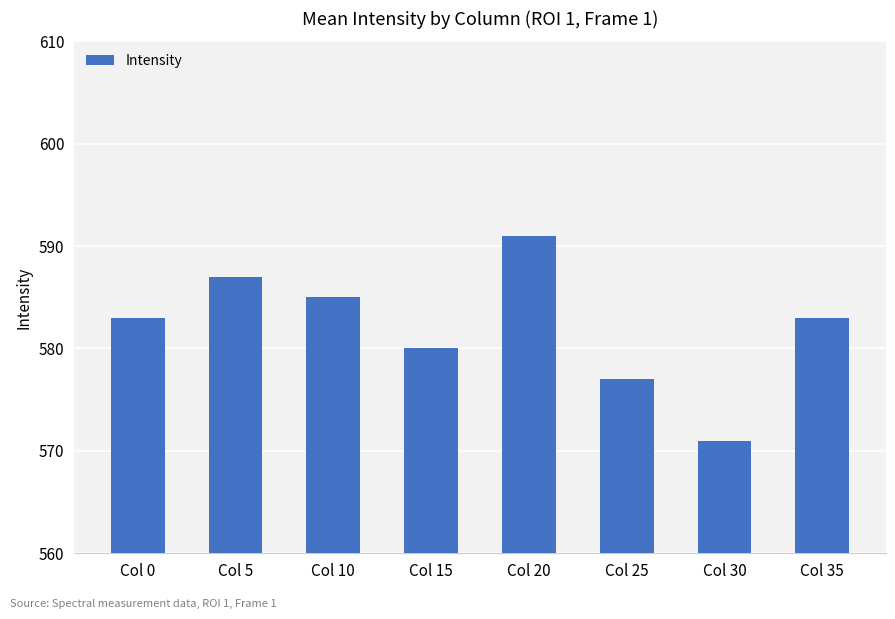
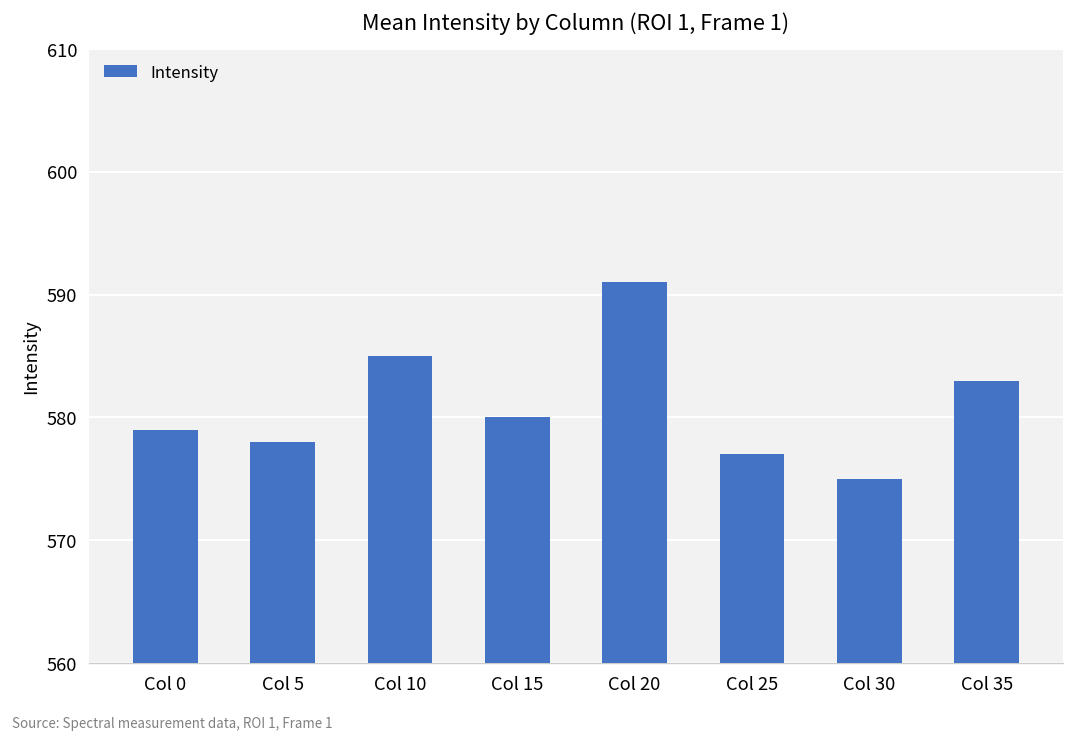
Col 0: 583 -> 579
Col 5: 587 -> 578
Col 30: 571 -> 575
